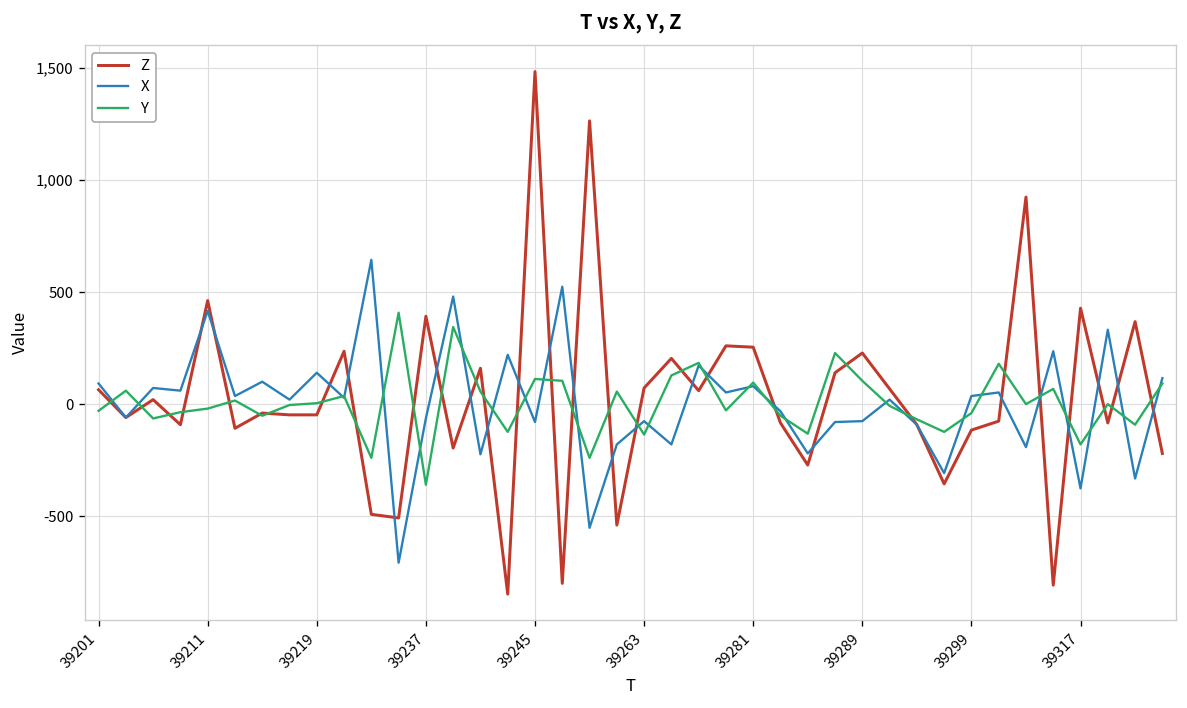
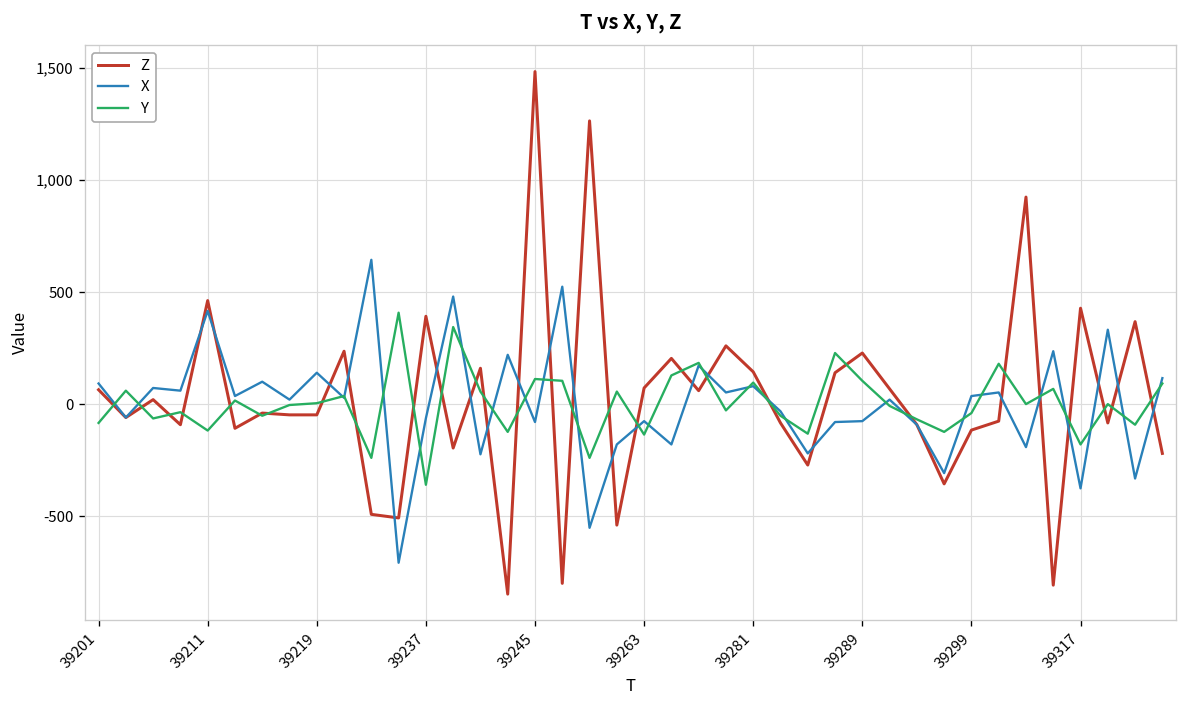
Y, 39201: -30 -> -80
Y, 39211: -20 -> -120
Z, 39281: 250 -> 140
